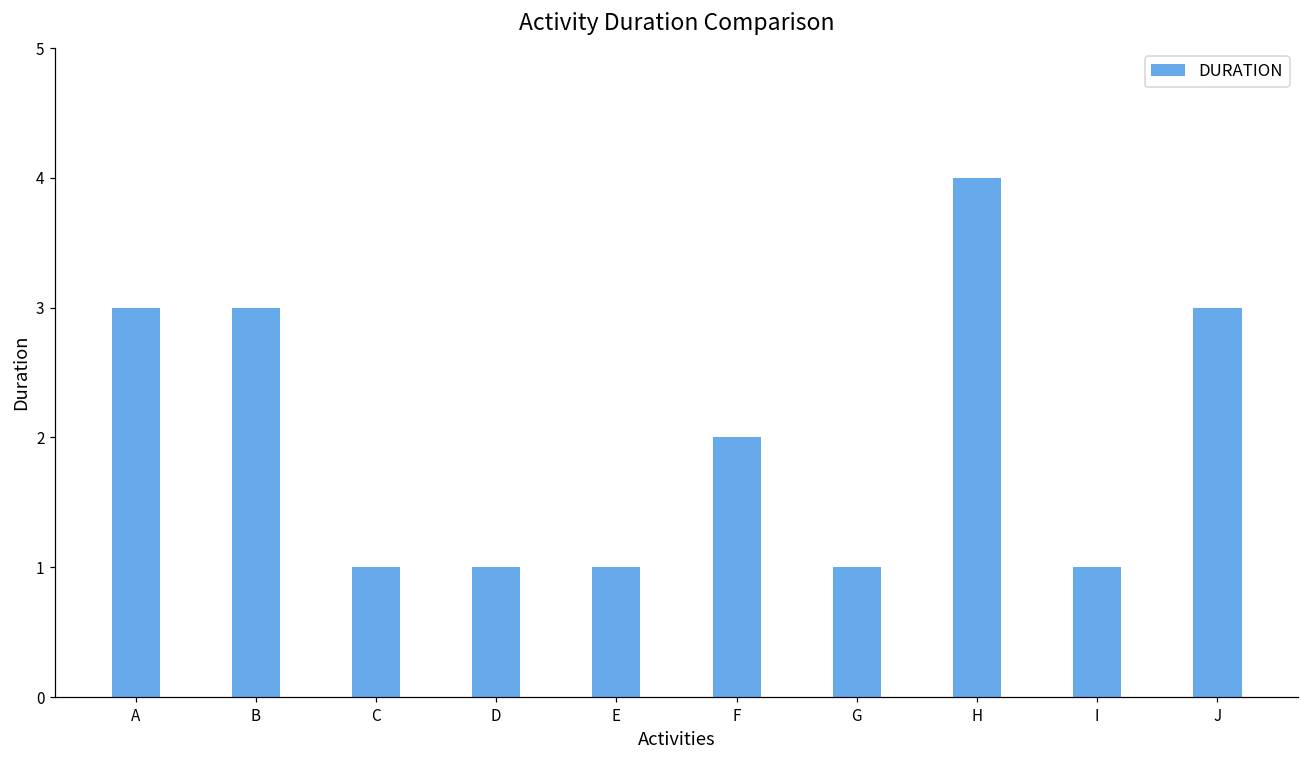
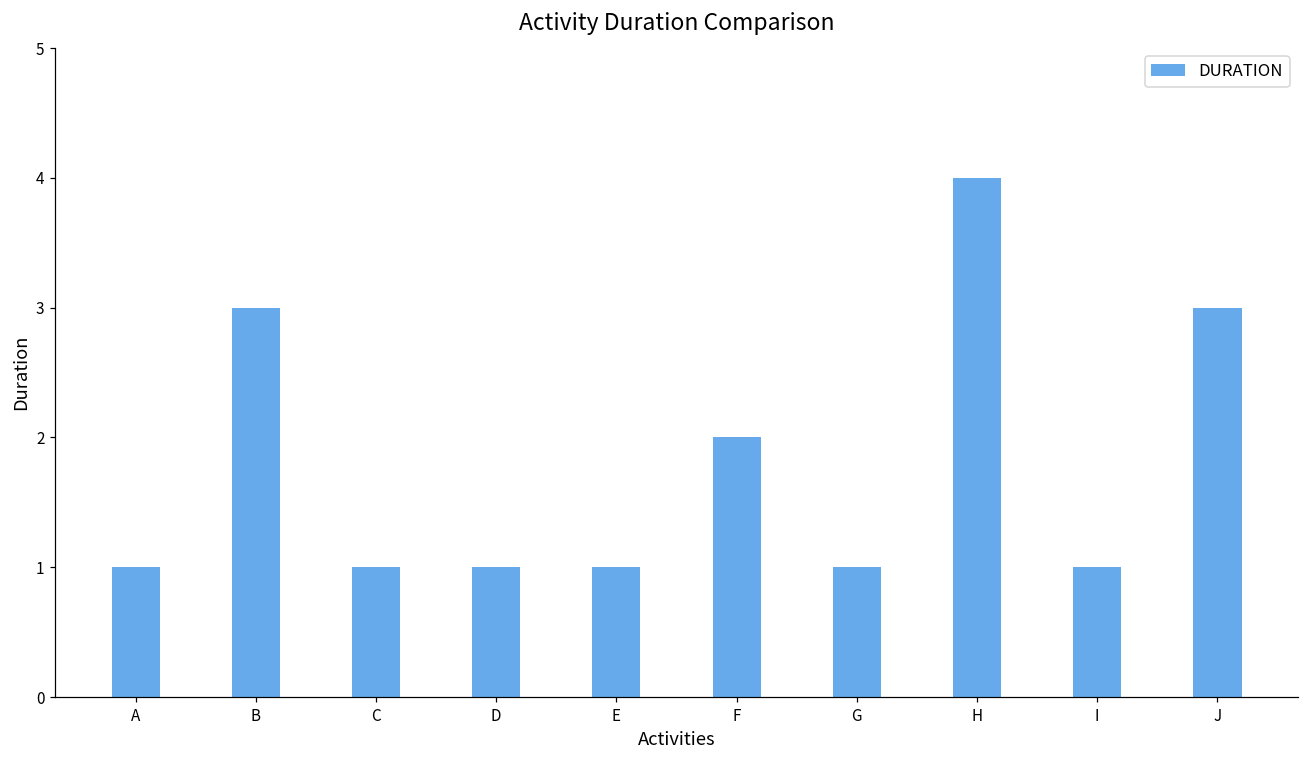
A: 3 -> 1
